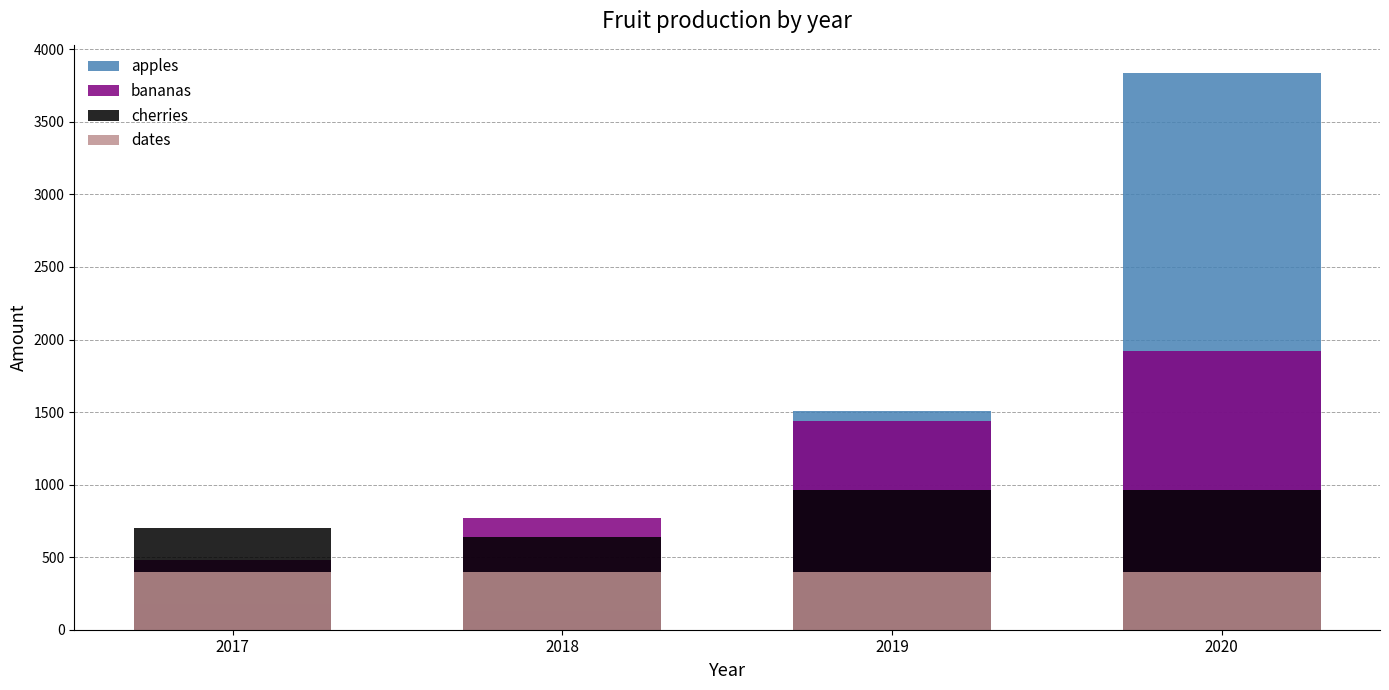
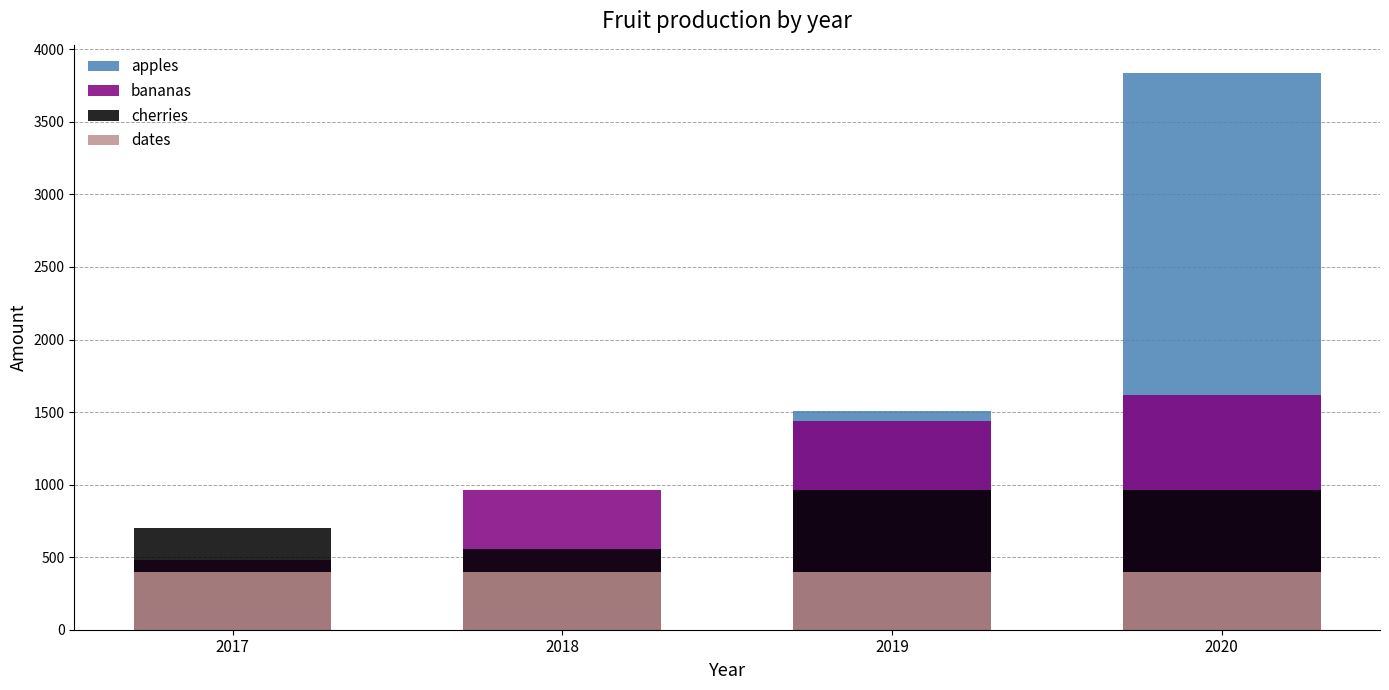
bananas, 2018: 770 -> 960
cherries, 2018: 640 -> 560
bananas, 2020: 1920 -> 1620
